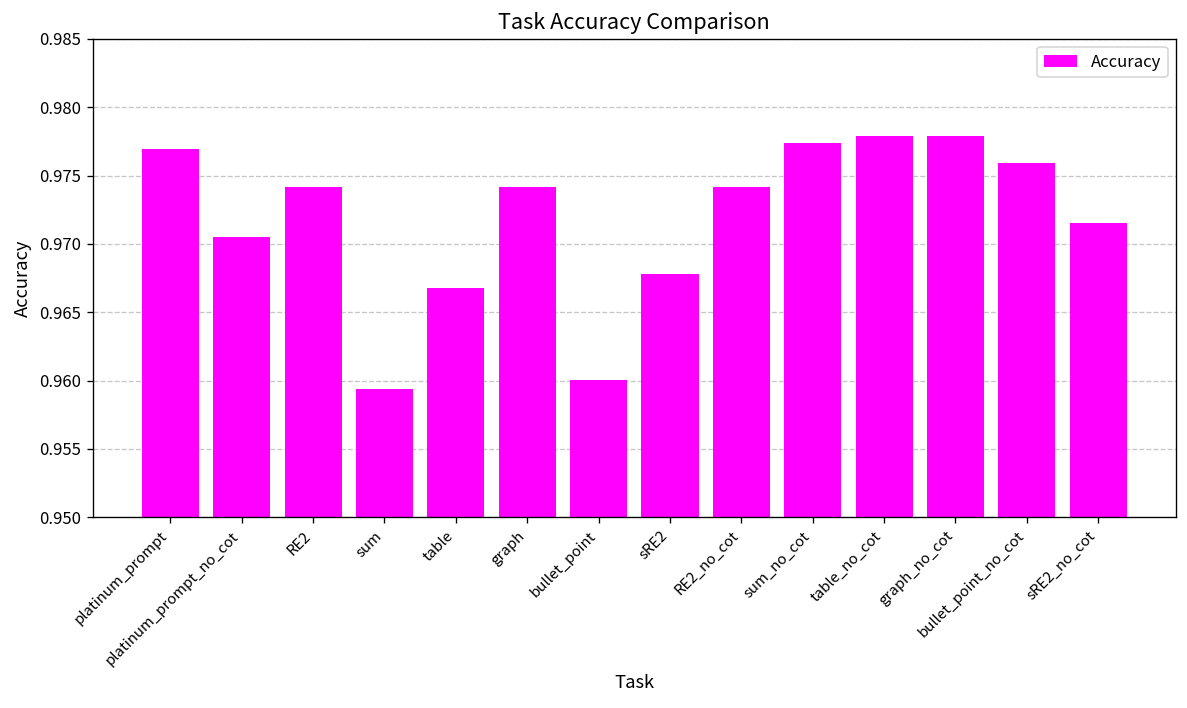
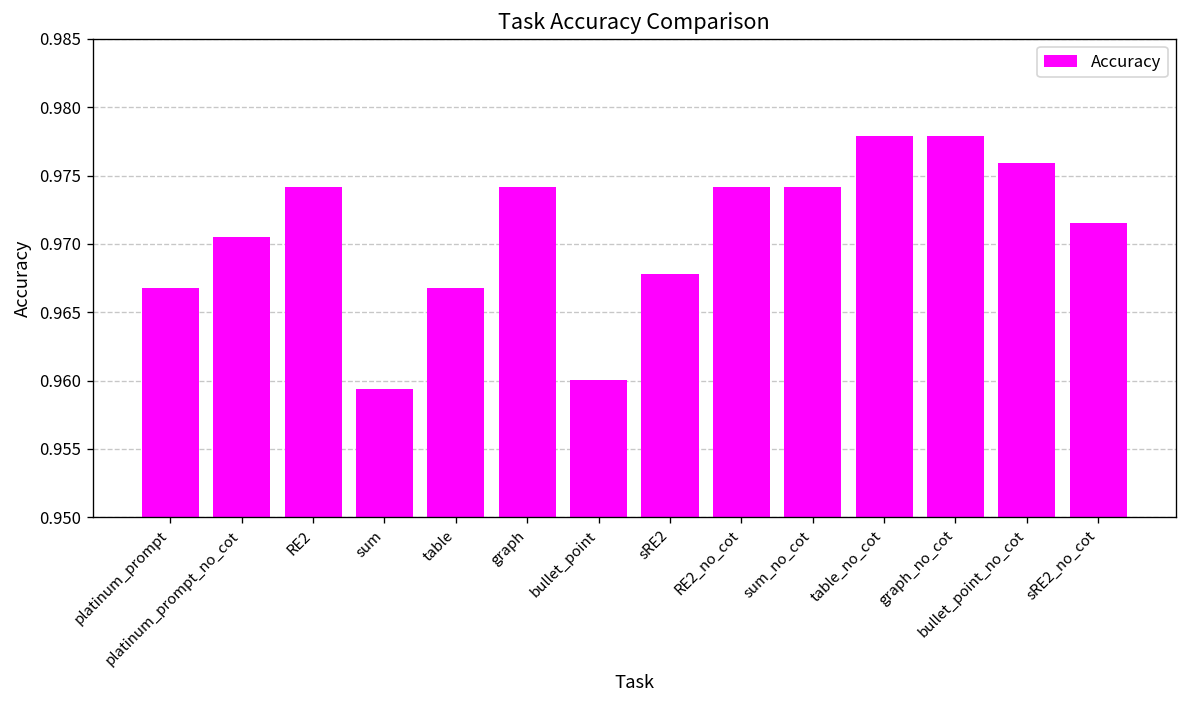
platinum_prompt: 0.9769 -> 0.9668
sum_no_cot: 0.9773 -> 0.9742
